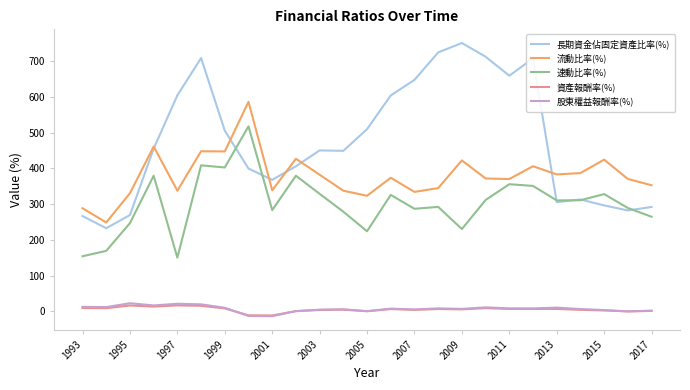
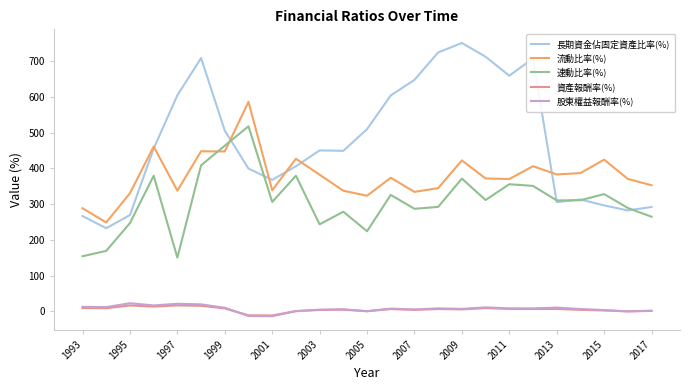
速動比率(%), 1999: 400 -> 460
速動比率(%), 2001: 280 -> 310
速動比率(%), 2003: 330 -> 240
速動比率(%), 2009: 230 -> 370
